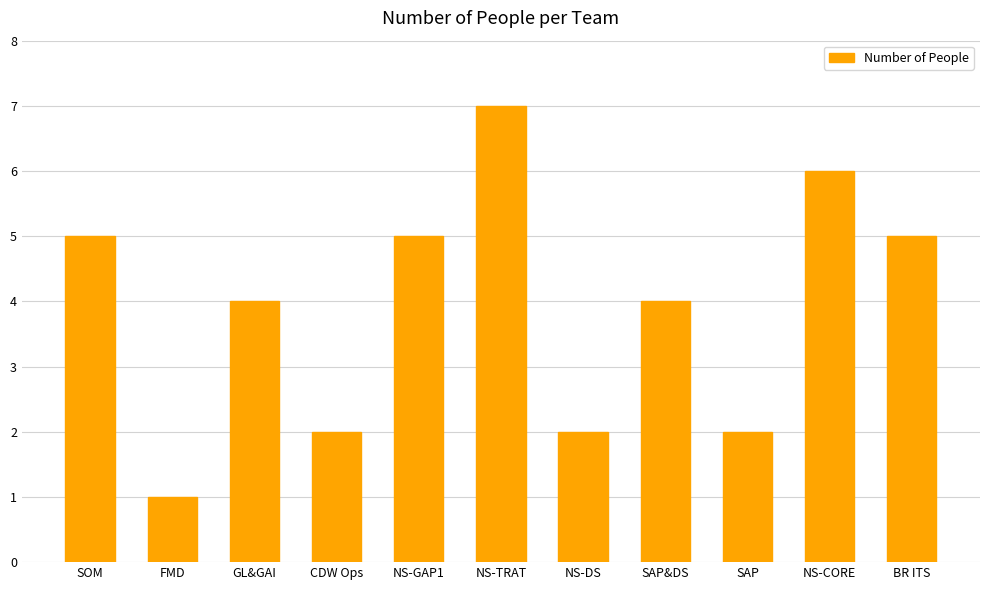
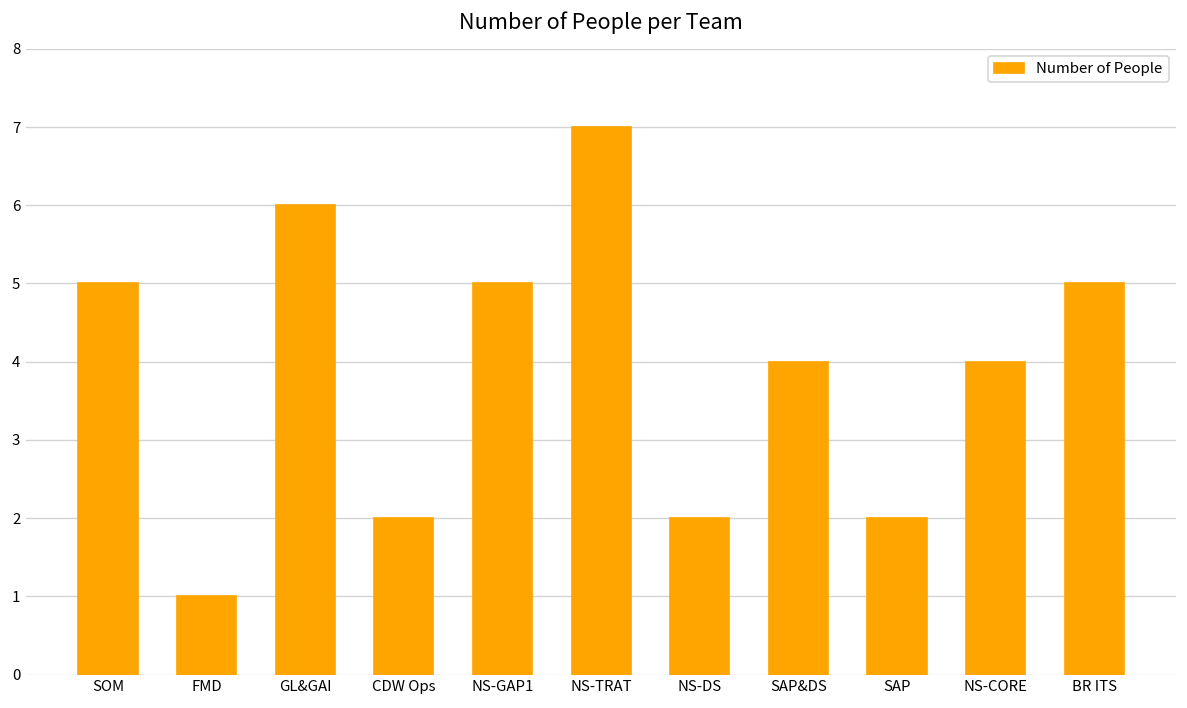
GL&GAI: 4 -> 6
NS-CORE: 6 -> 4
